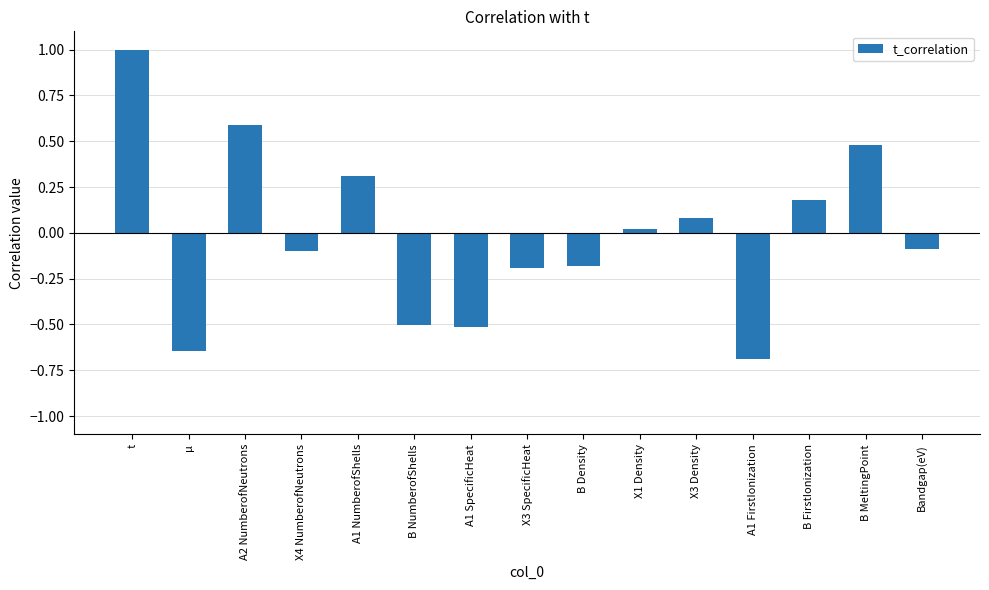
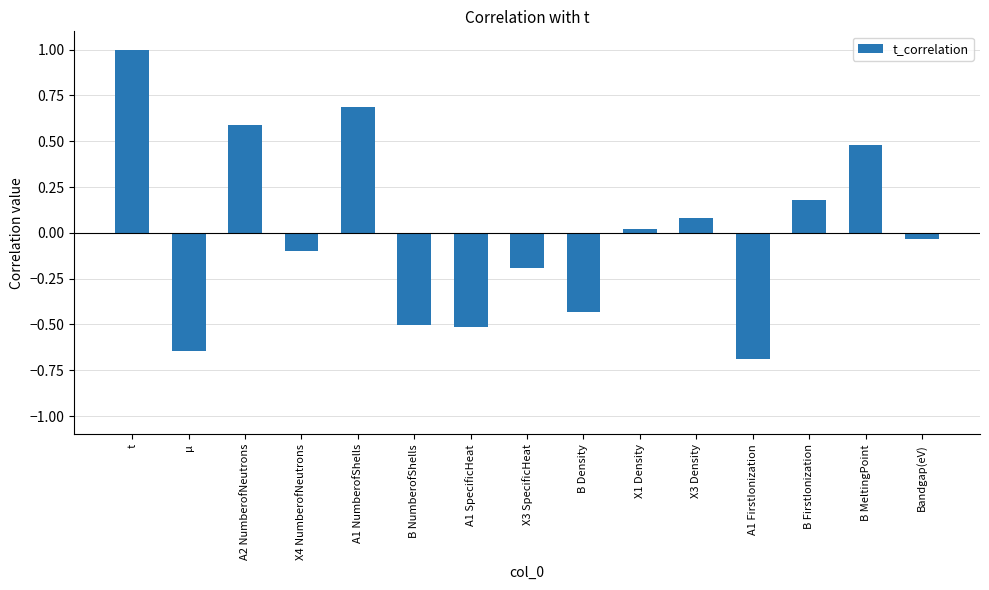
A1 NumberofShells: 0.31 -> 0.69
B Density: -0.18 -> -0.43
Bandgap(eV): -0.09 -> -0.03
